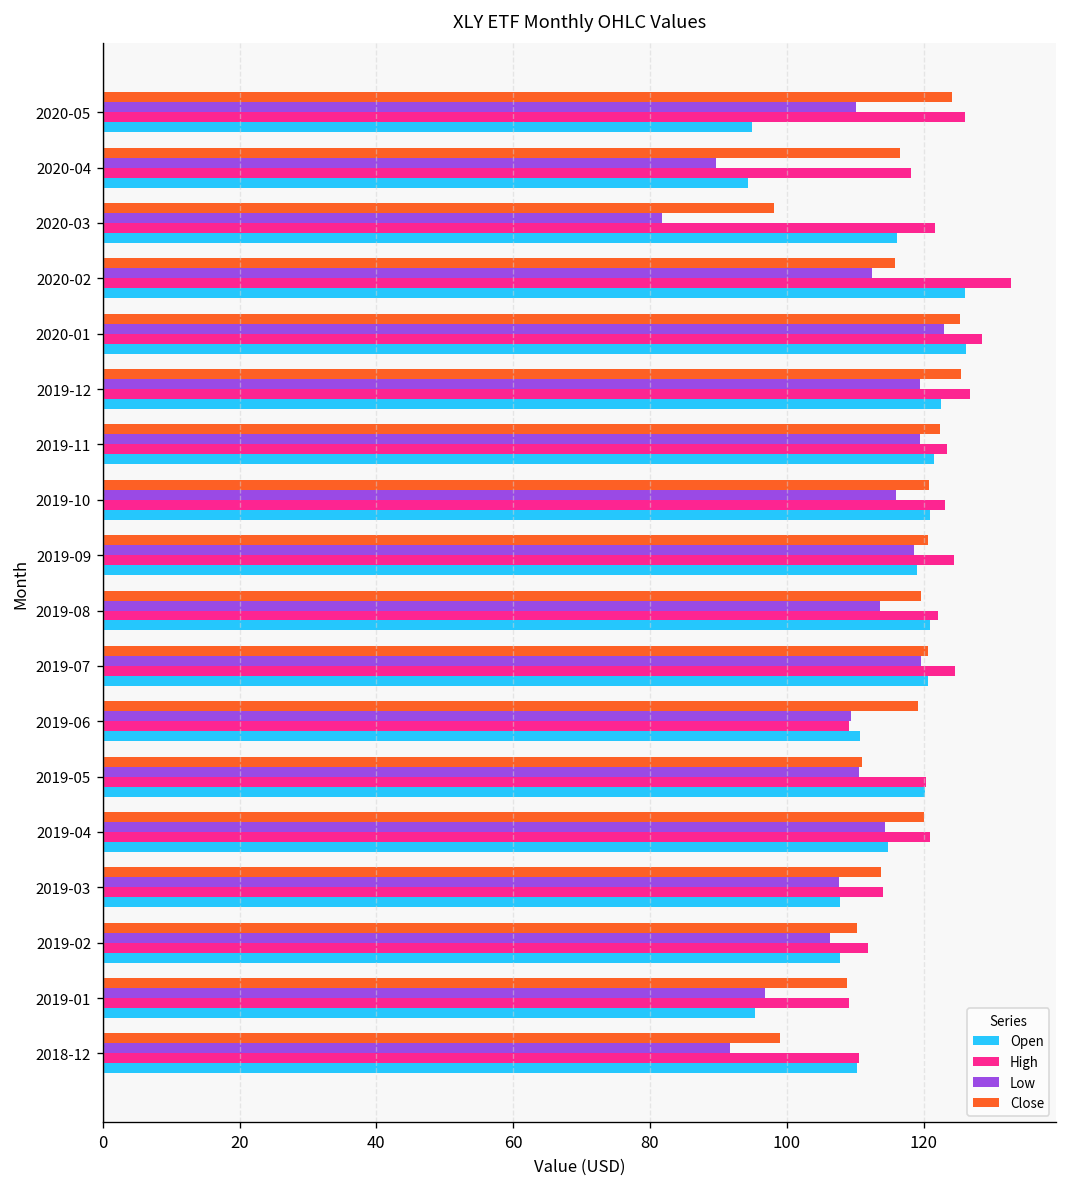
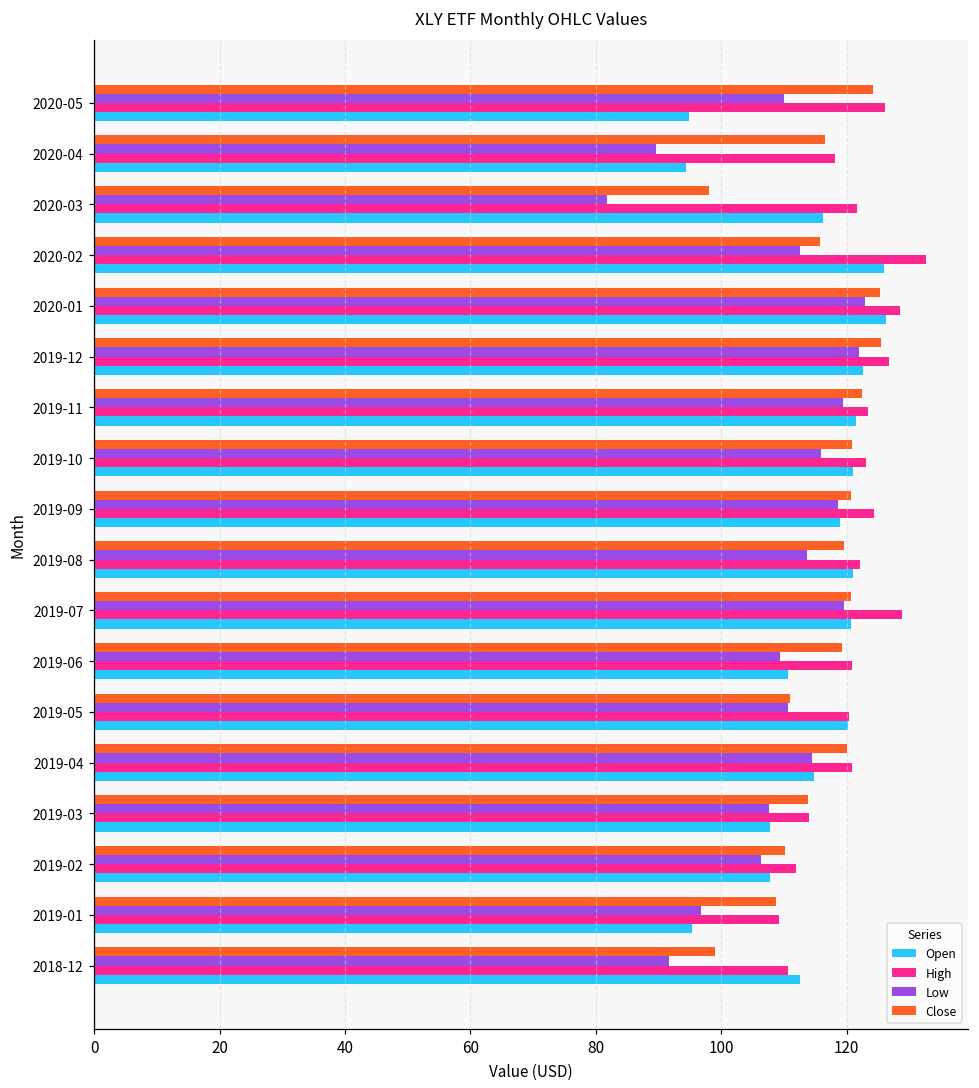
Low, 2019-12: 120 -> 122
High, 2019-07: 125 -> 129
High, 2019-06: 109 -> 121
Open, 2018-12: 110 -> 113
